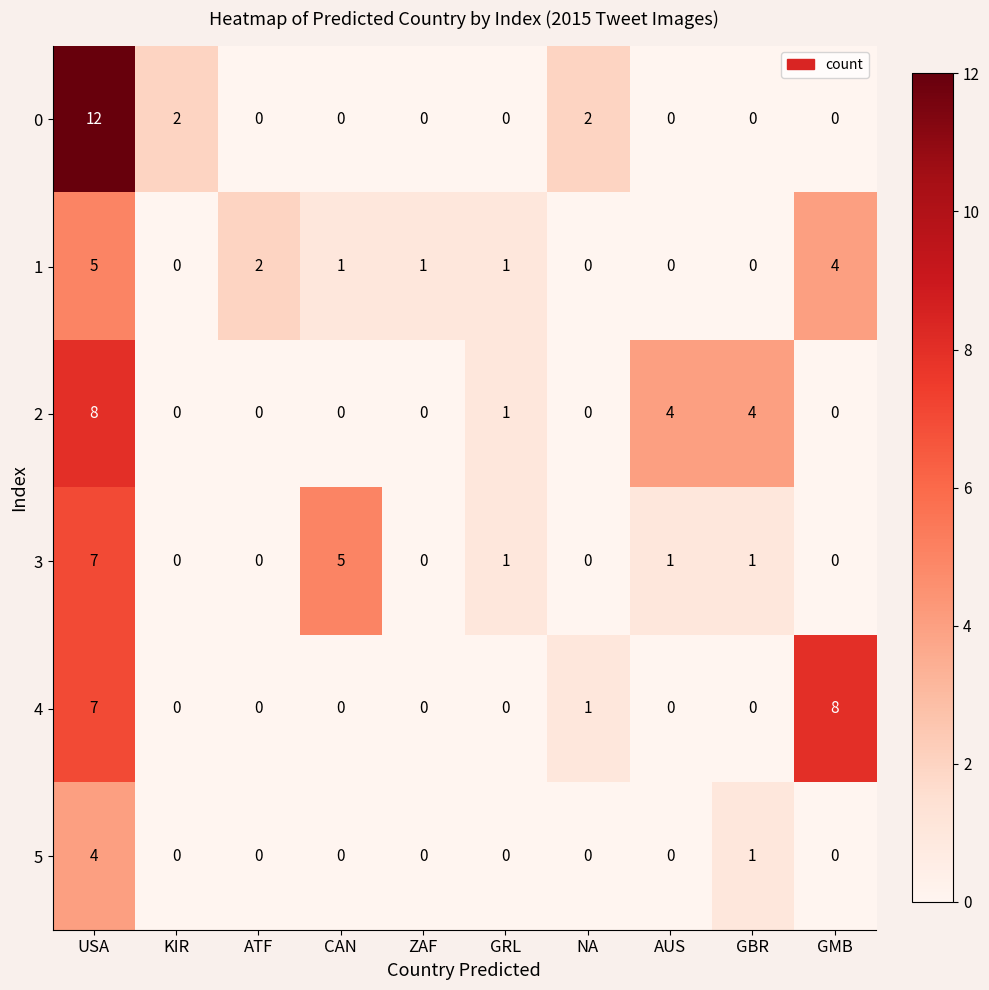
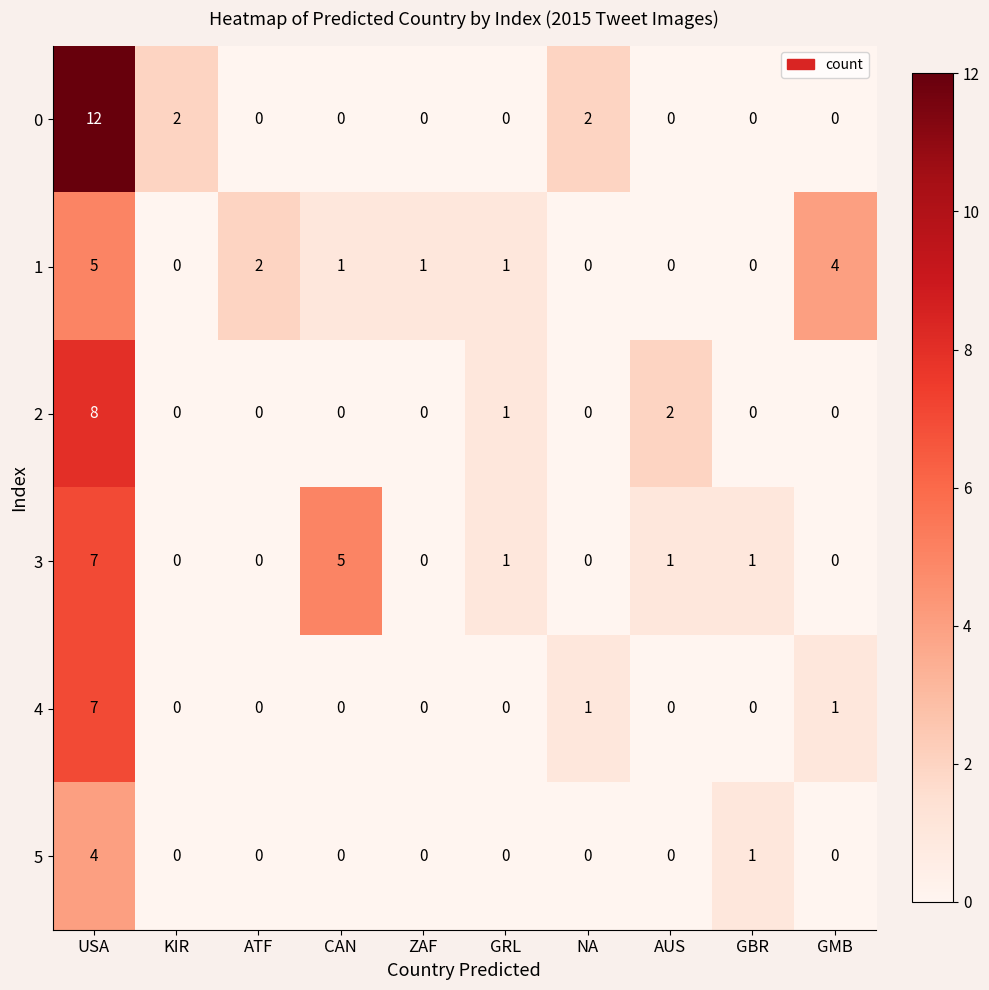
2, AUS: 4 -> 2
2, GBR: 4 -> 0
4, GMB: 8 -> 1
